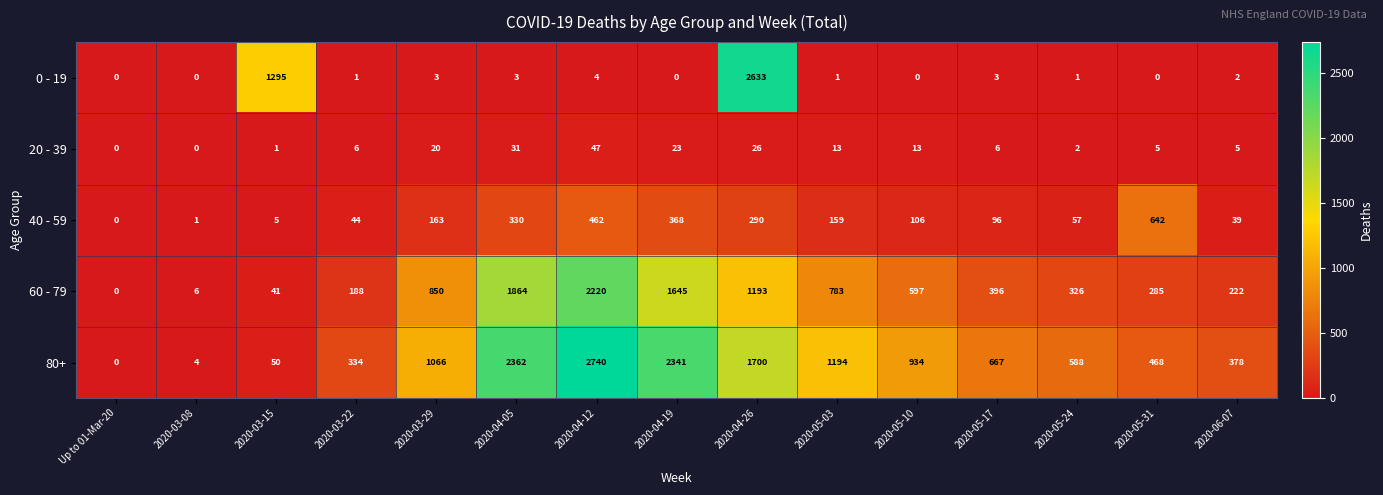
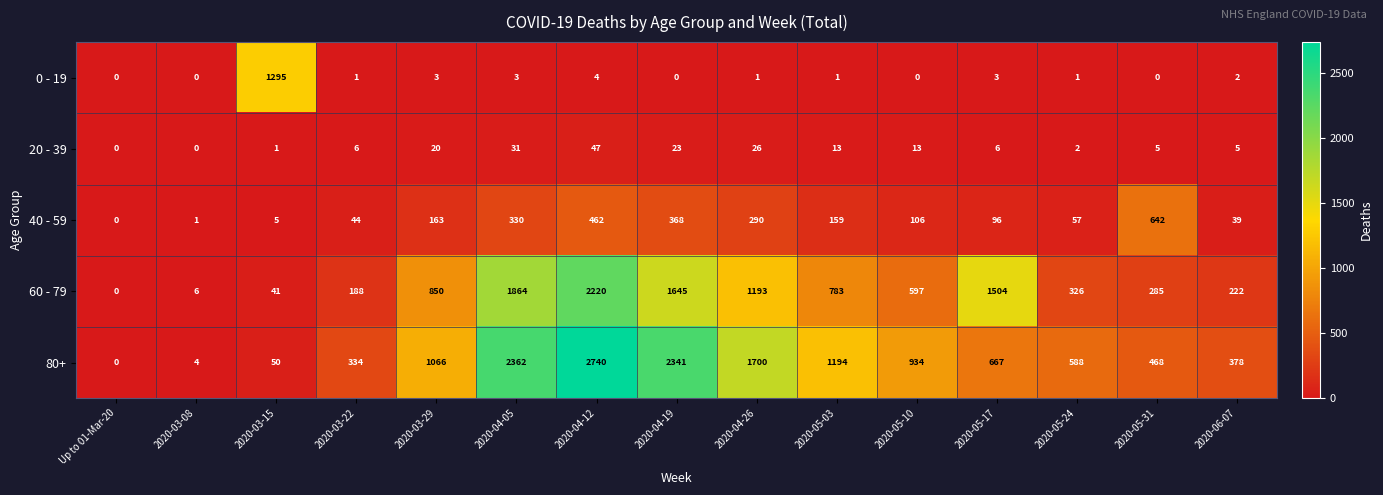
0 - 19, 2020-04-26: 2633 -> 1
60 - 79, 2020-05-17: 396 -> 1504
